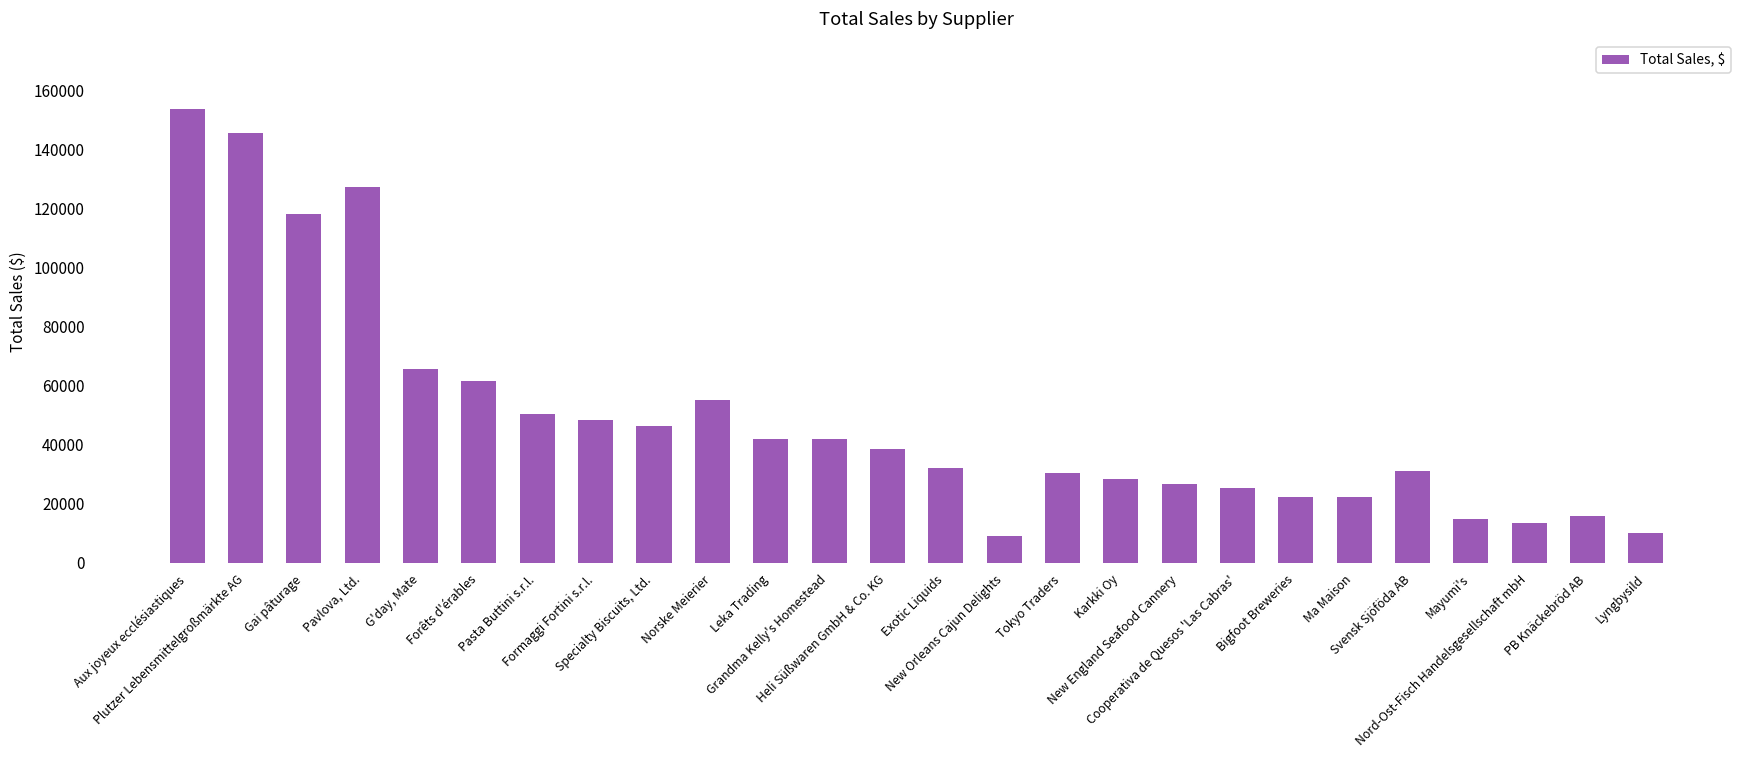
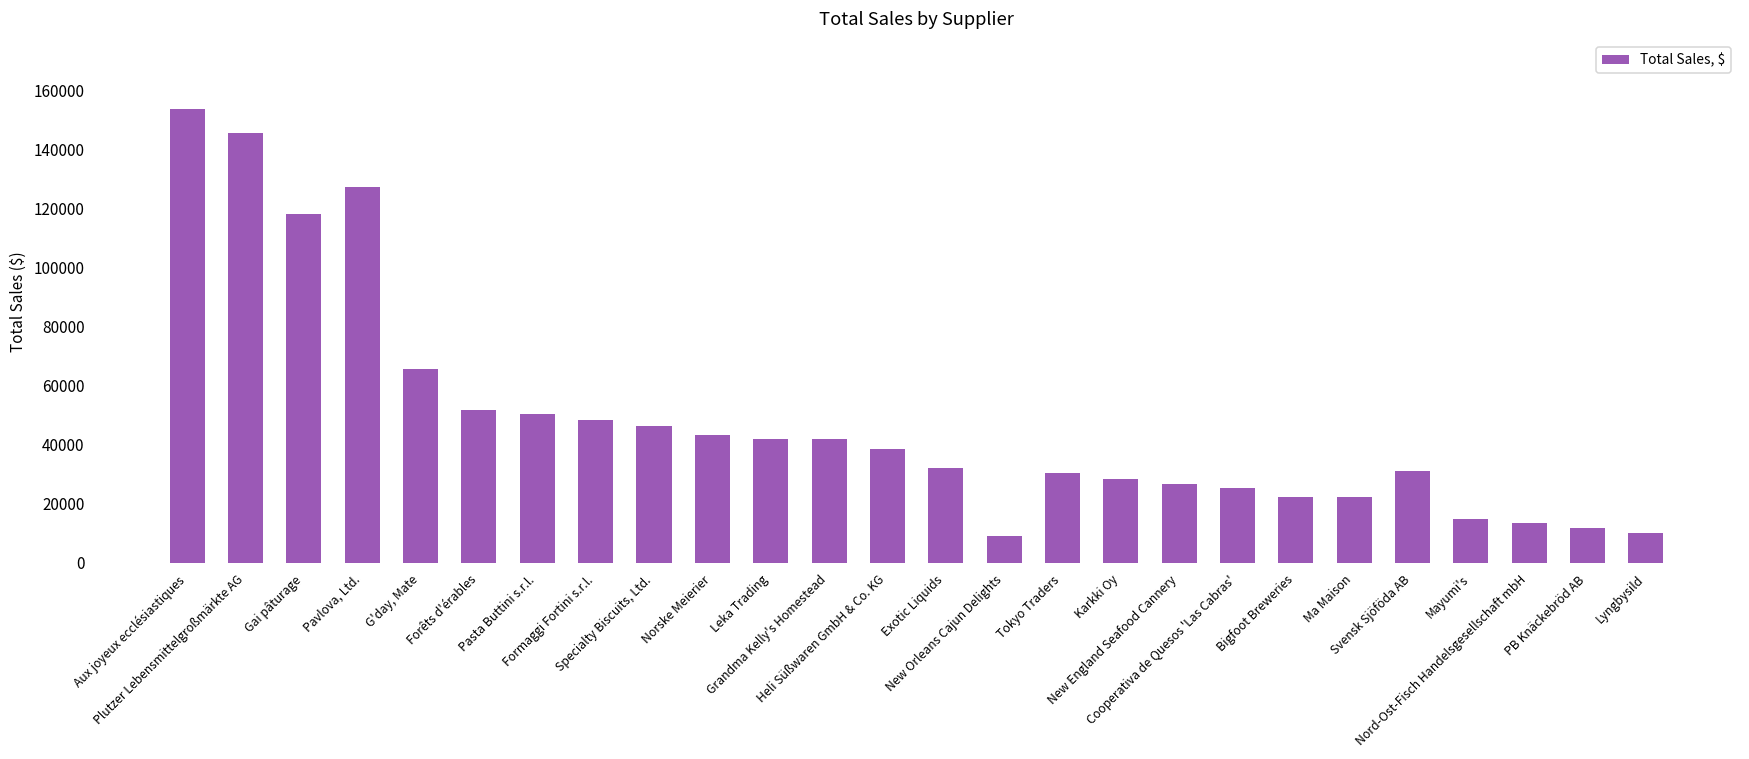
Forêts d'érables: 62000 -> 52000
Norske Meierier: 55000 -> 43000
PB Knäckebröd AB: 16000 -> 12000
